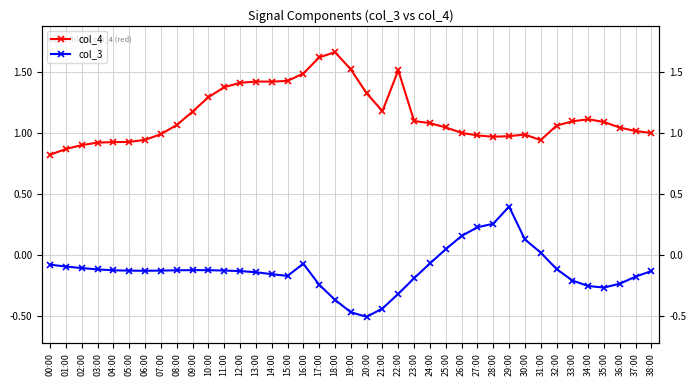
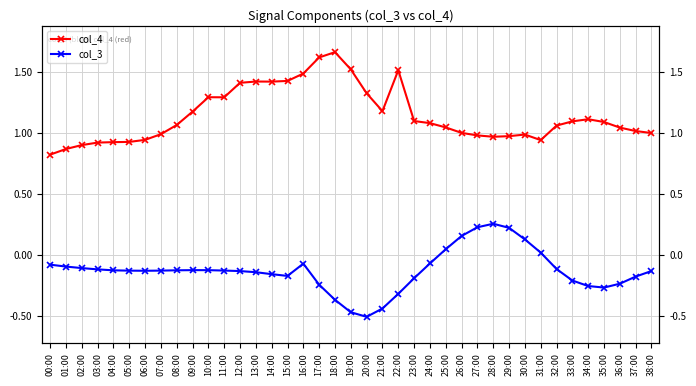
col_4, 11:00: 1.37 -> 1.29
col_3, 29:00: 0.40 -> 0.22
